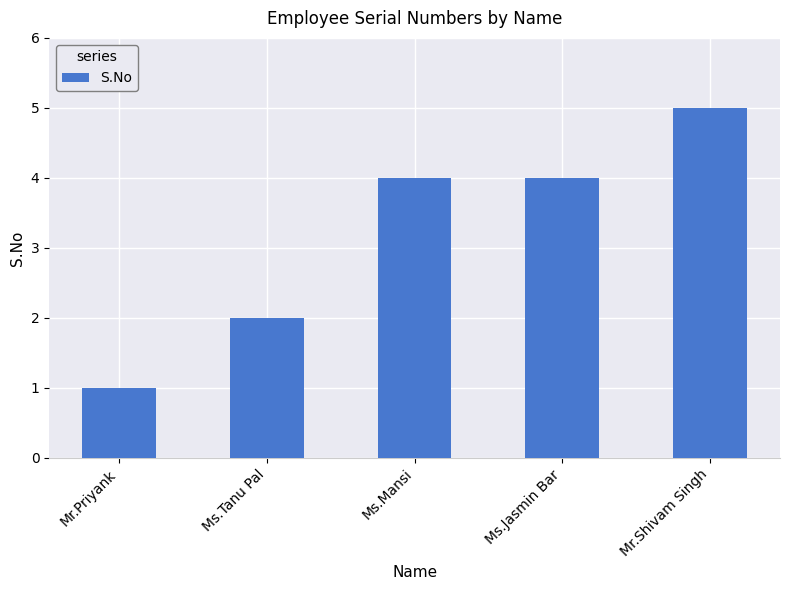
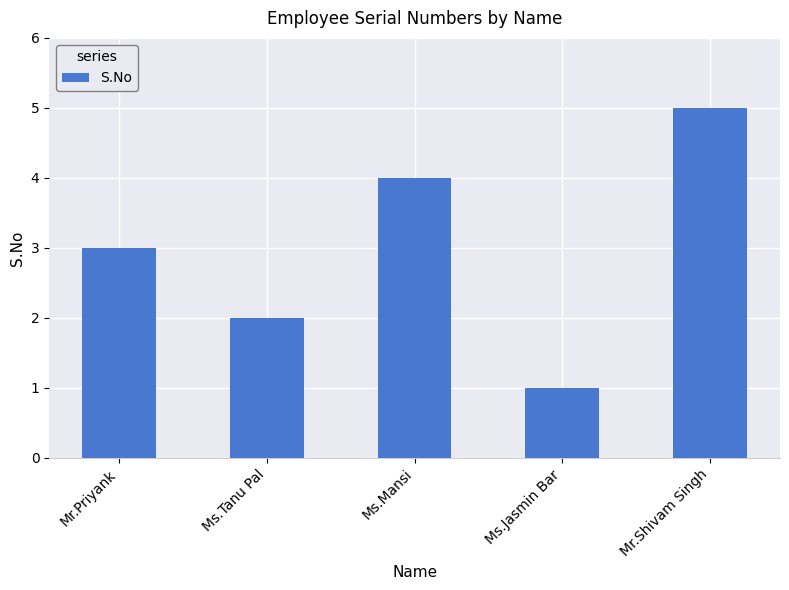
Mr.Priyank: 1 -> 3
Ms.Jasmin Bar: 4 -> 1
